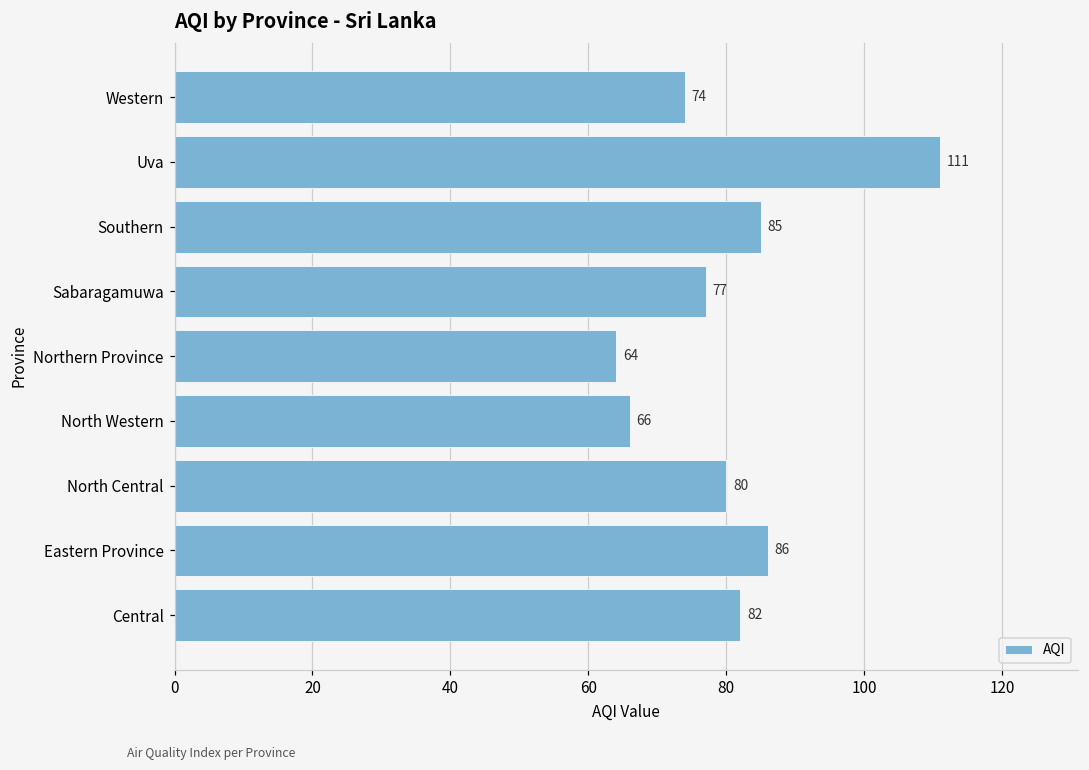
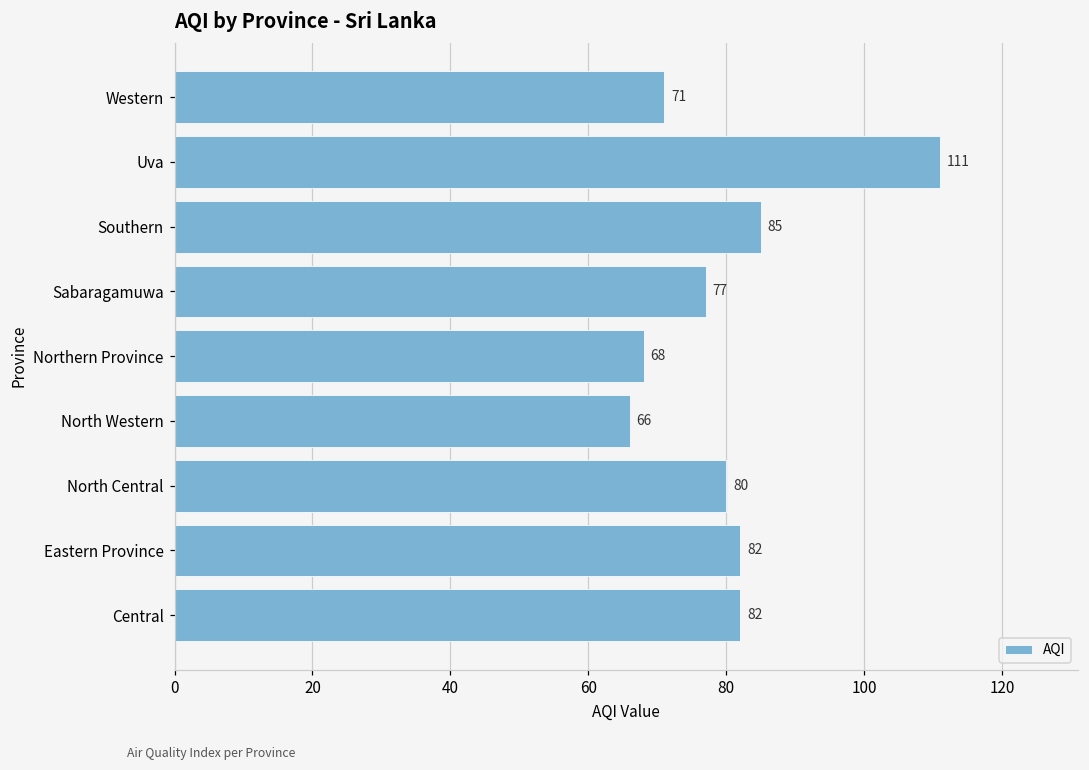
Western: 74 -> 71
Northern Province: 64 -> 68
Eastern Province: 86 -> 82
